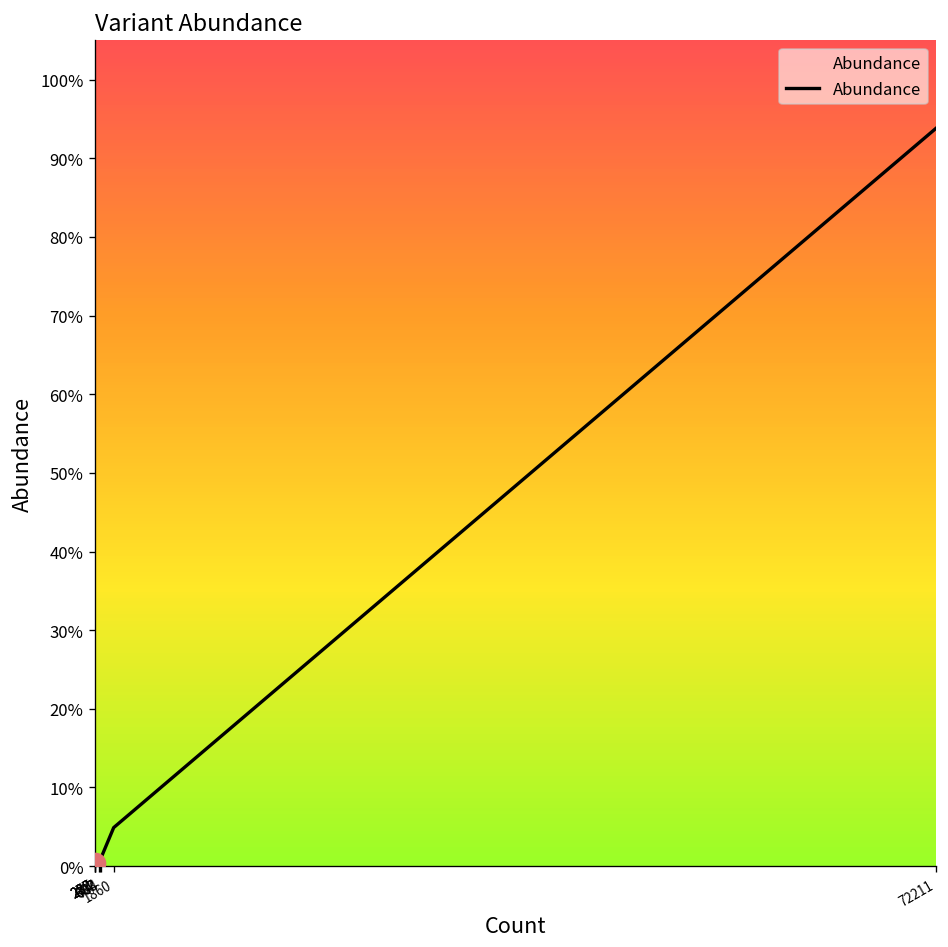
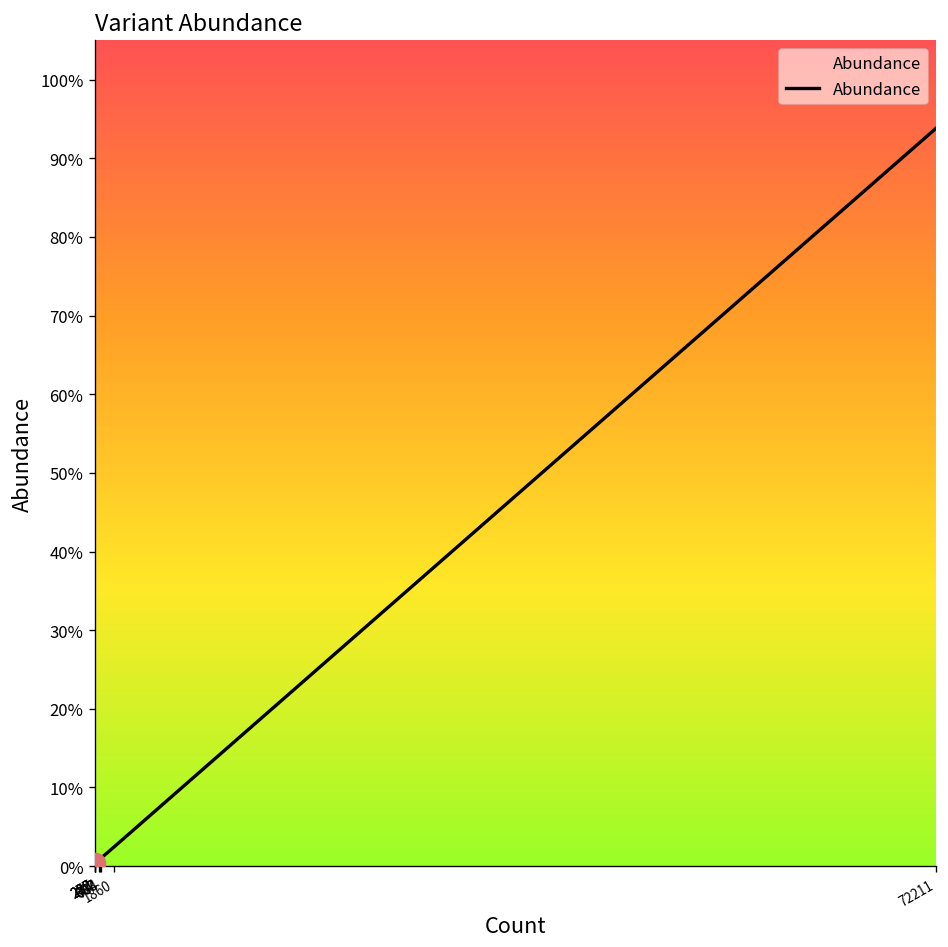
Abundance, 1860: 5% -> 2%
